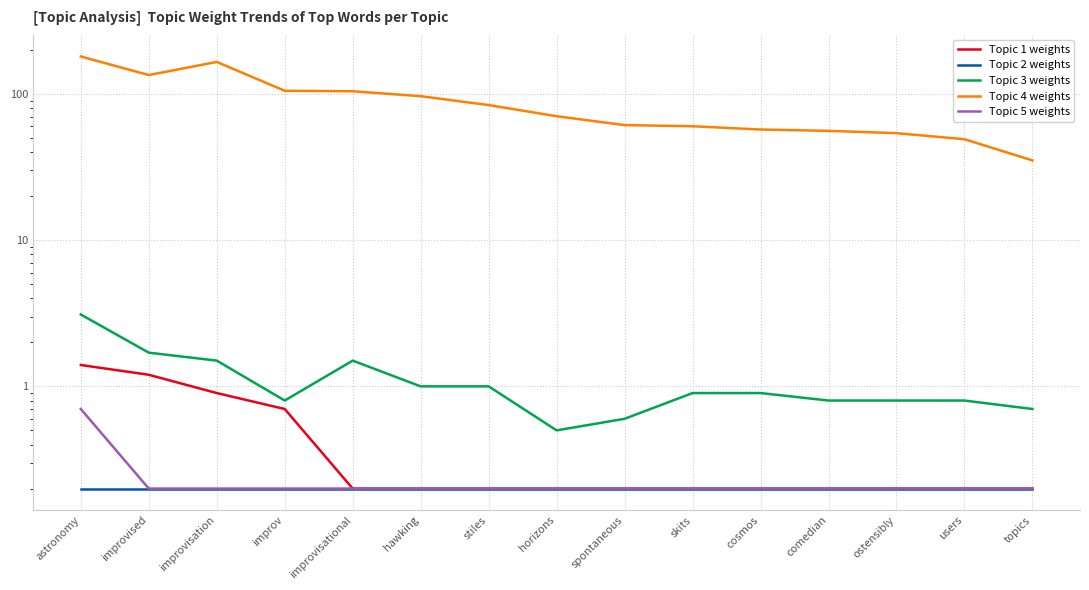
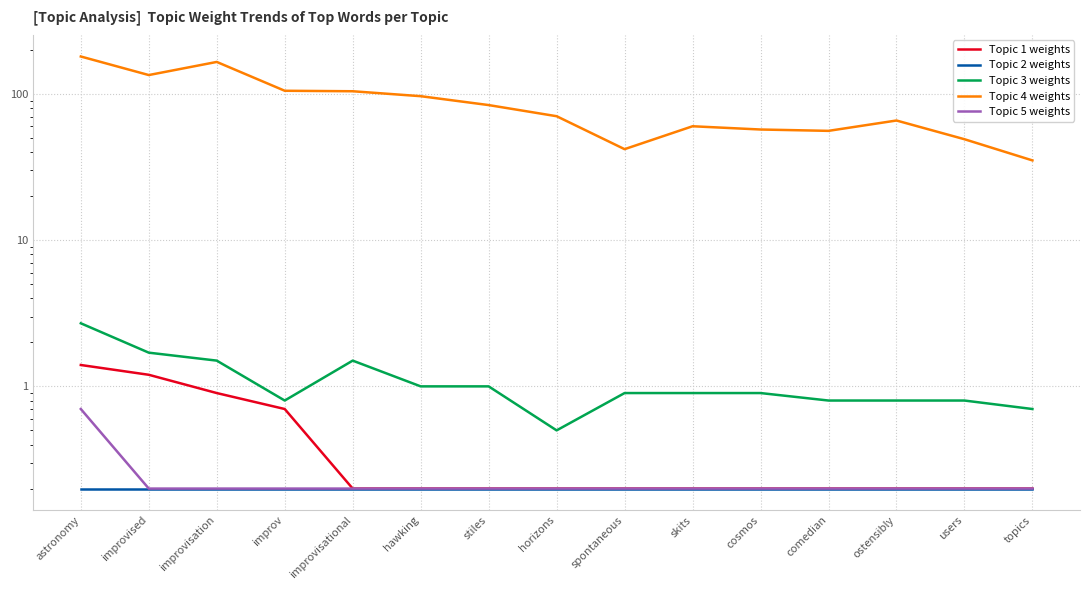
Topic 3 weights, astronomy: 3.1 -> 2.7
Topic 3 weights, spontaneous: 0.6 -> 0.9
Topic 4 weights, spontaneous: 61 -> 42
Topic 4 weights, ostensibly: 54 -> 70
